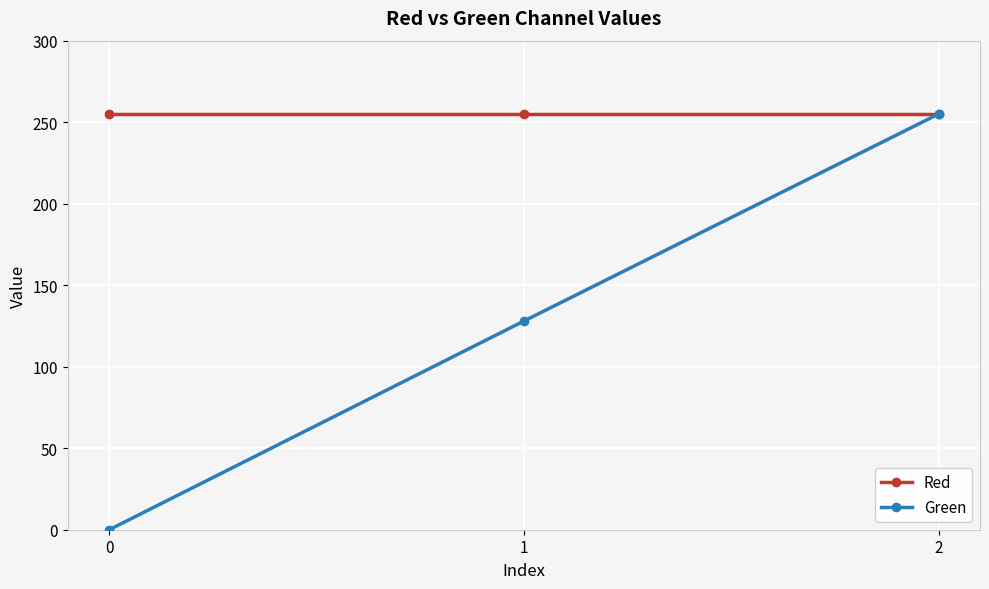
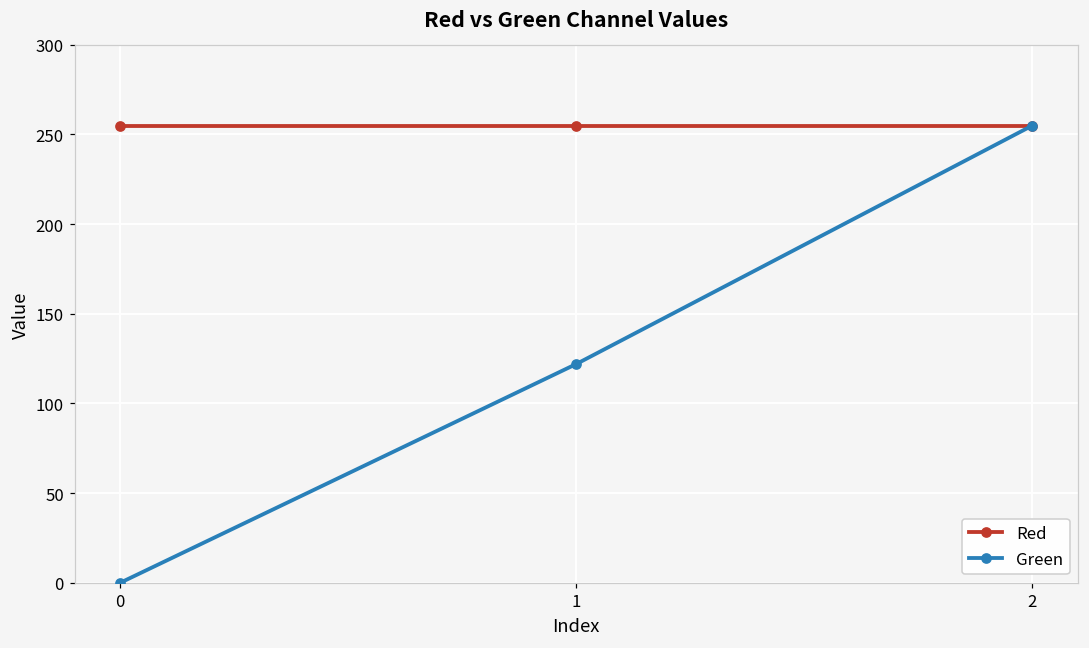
Green, 1: 128 -> 122
